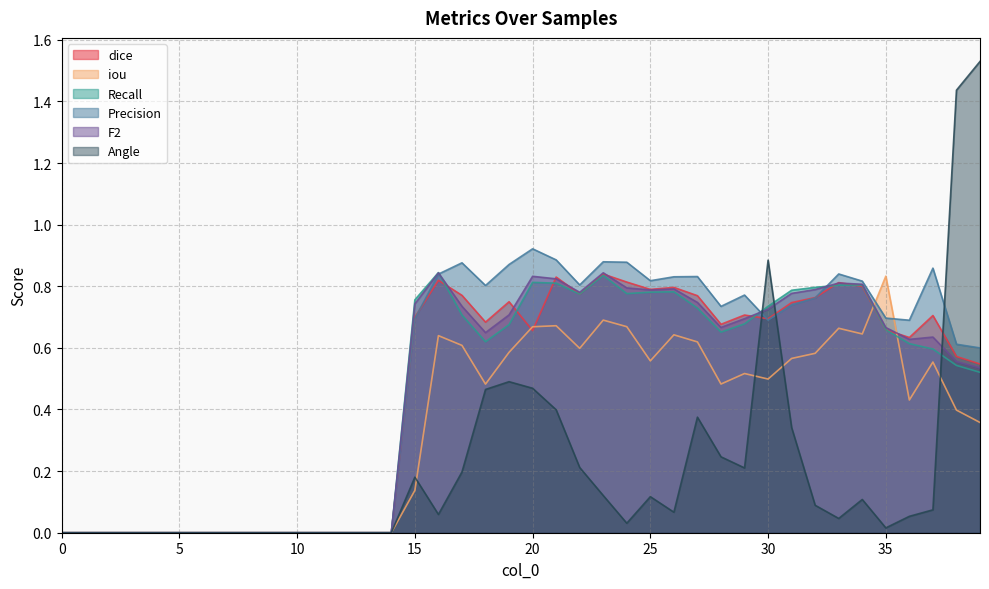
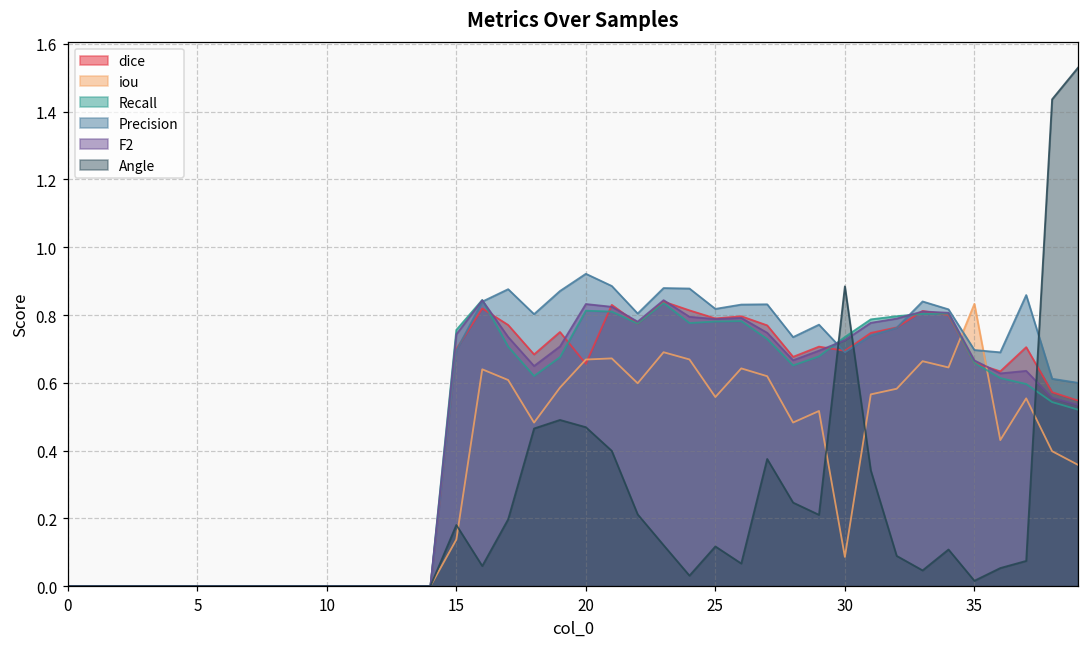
iou, 30: 0.50 -> 0.09
